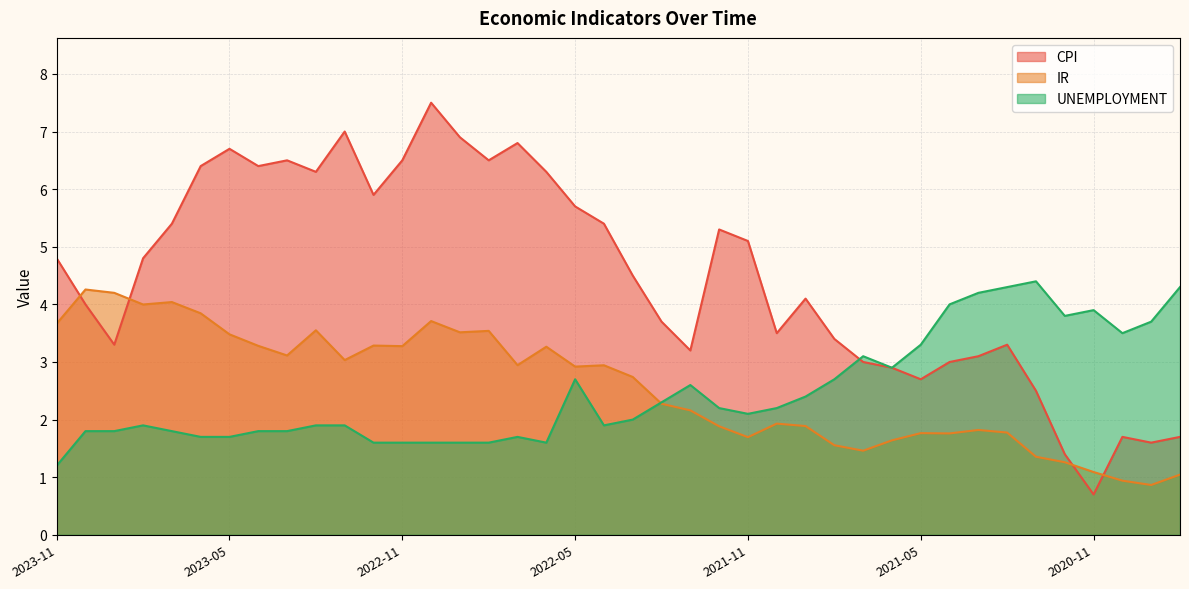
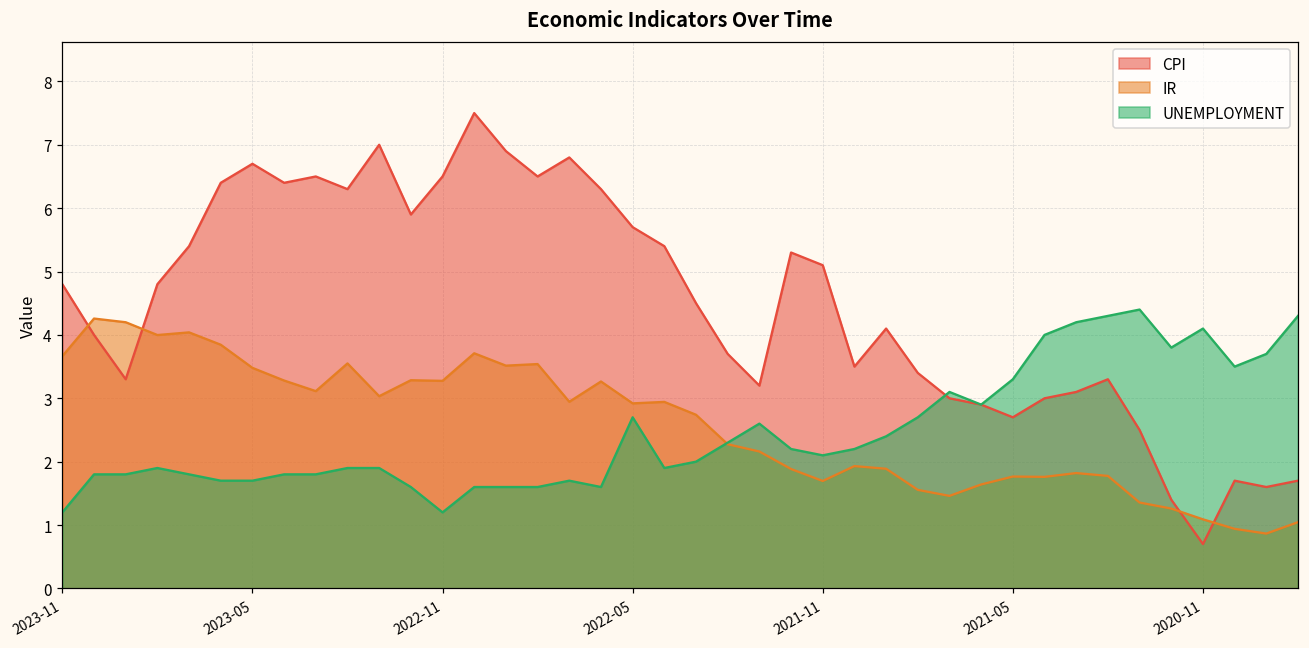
UNEMPLOYMENT, 2022-11: 1.6 -> 1.2
UNEMPLOYMENT, 2020-11: 3.9 -> 4.1
